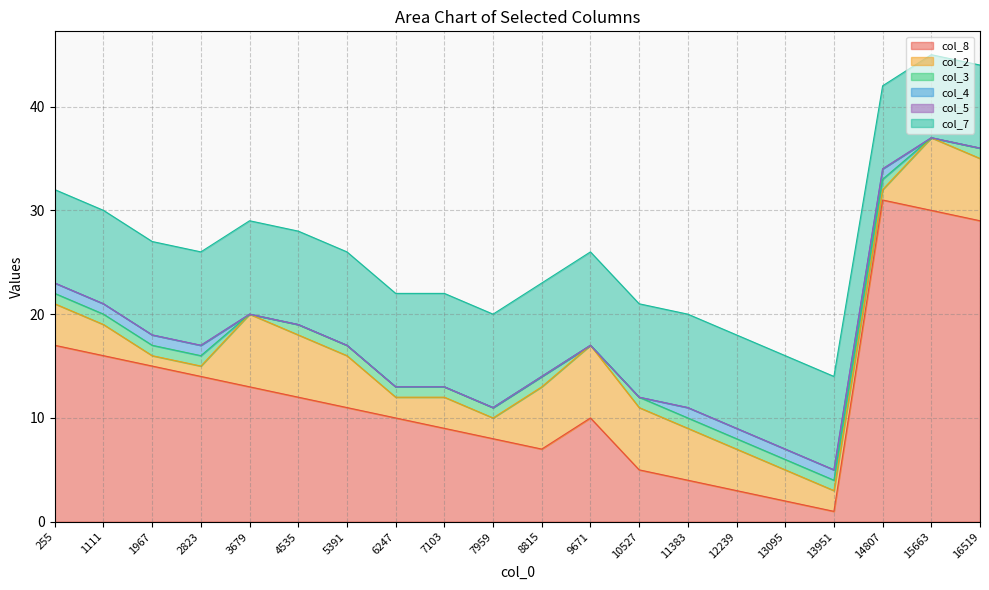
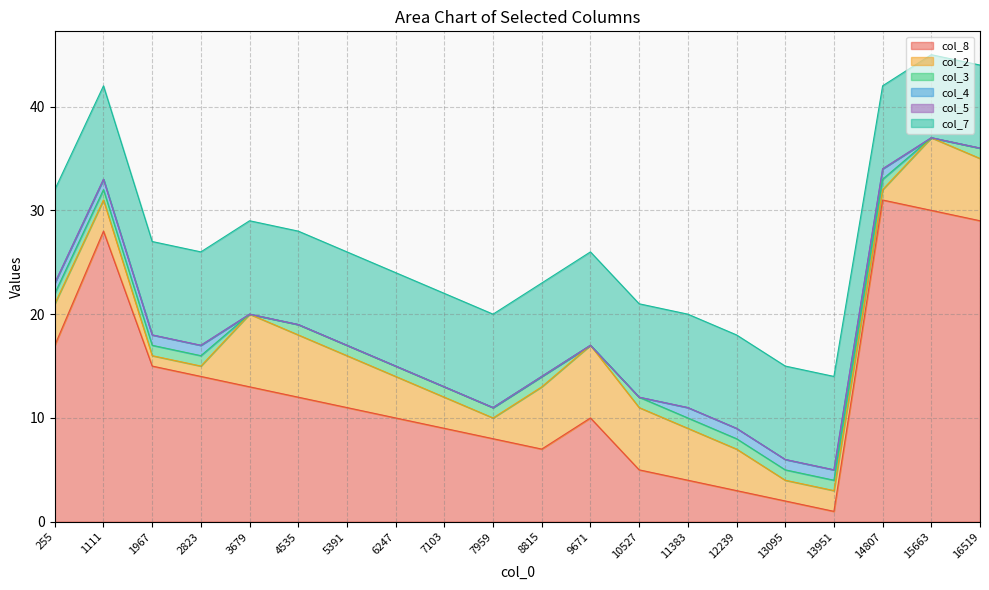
col_8, 1111: 16 -> 28
col_2, 6247: 2 -> 4
col_2, 13095: 3 -> 2
